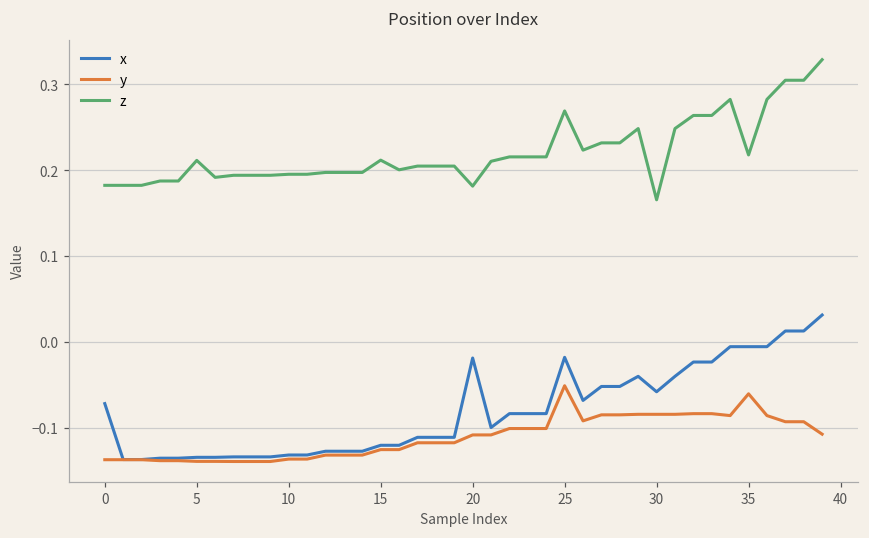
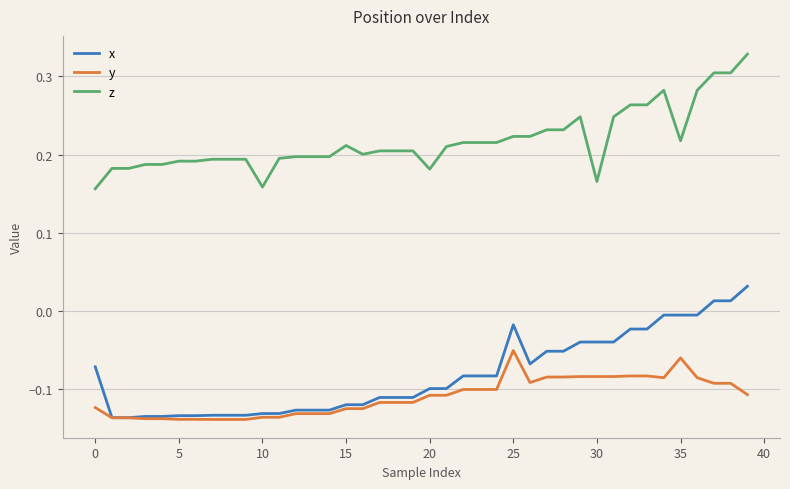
y, 0: -0.14 -> -0.12
z, 0: 0.18 -> 0.16
z, 5: 0.21 -> 0.19
z, 10: 0.20 -> 0.16
x, 20: -0.02 -> -0.10
z, 25: 0.27 -> 0.22
x, 30: -0.06 -> -0.04
